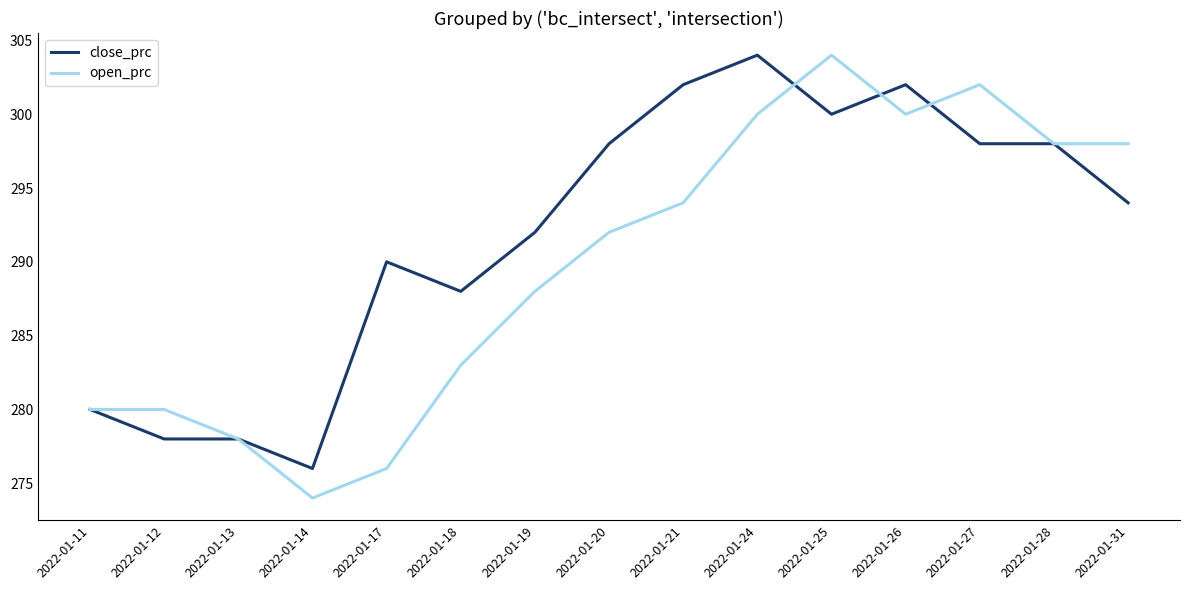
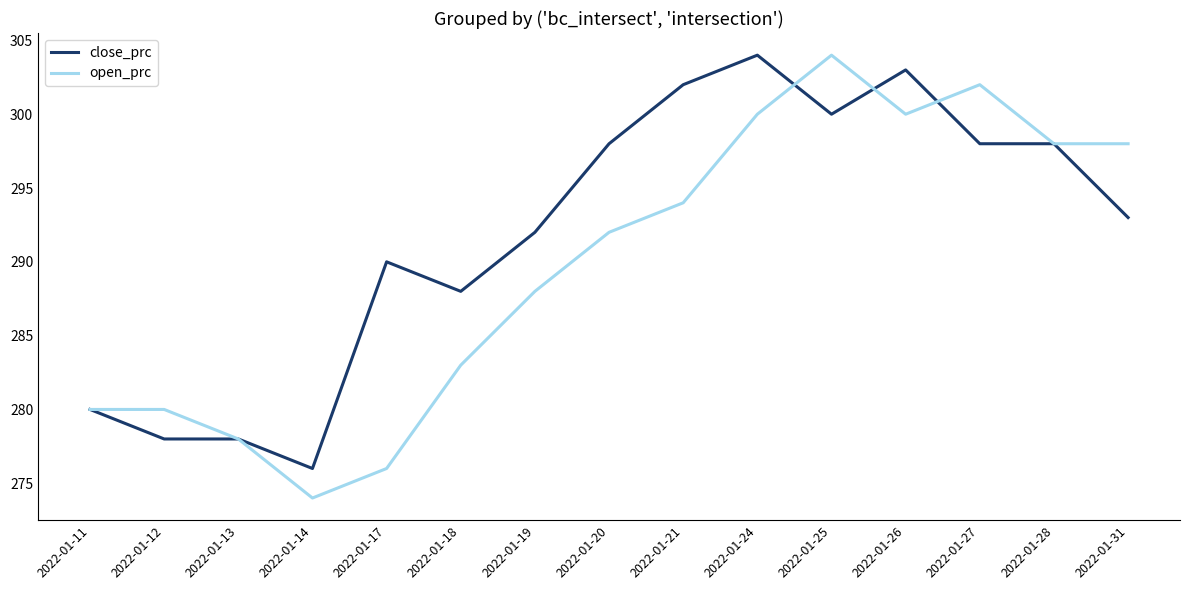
close_prc, 2022-01-26: 302 -> 303
close_prc, 2022-01-31: 294 -> 293
